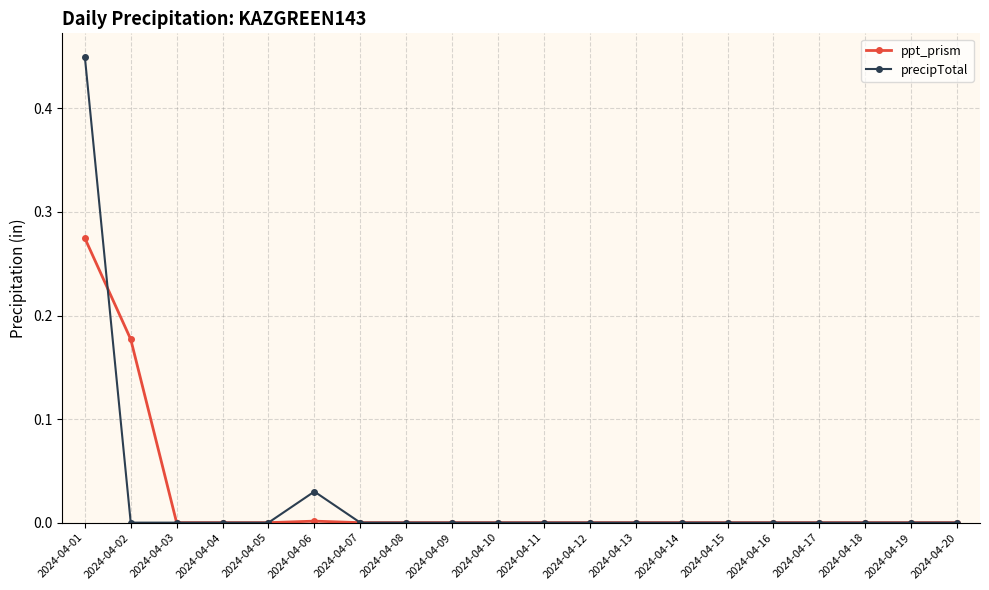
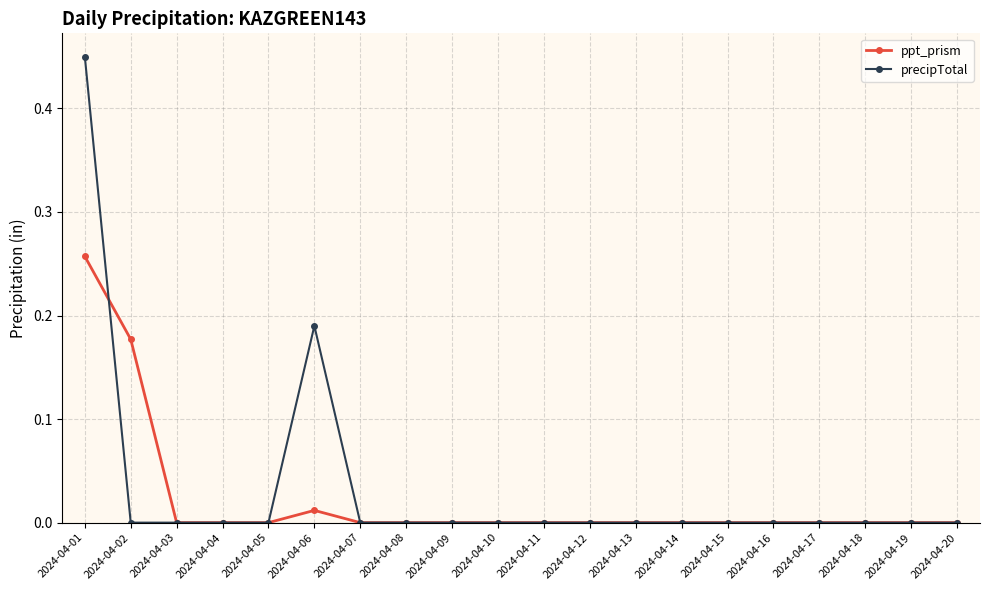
ppt_prism, 2024-04-01: 0.275 -> 0.257
ppt_prism, 2024-04-06: 0.001 -> 0.012
precipTotal, 2024-04-06: 0.03 -> 0.19
